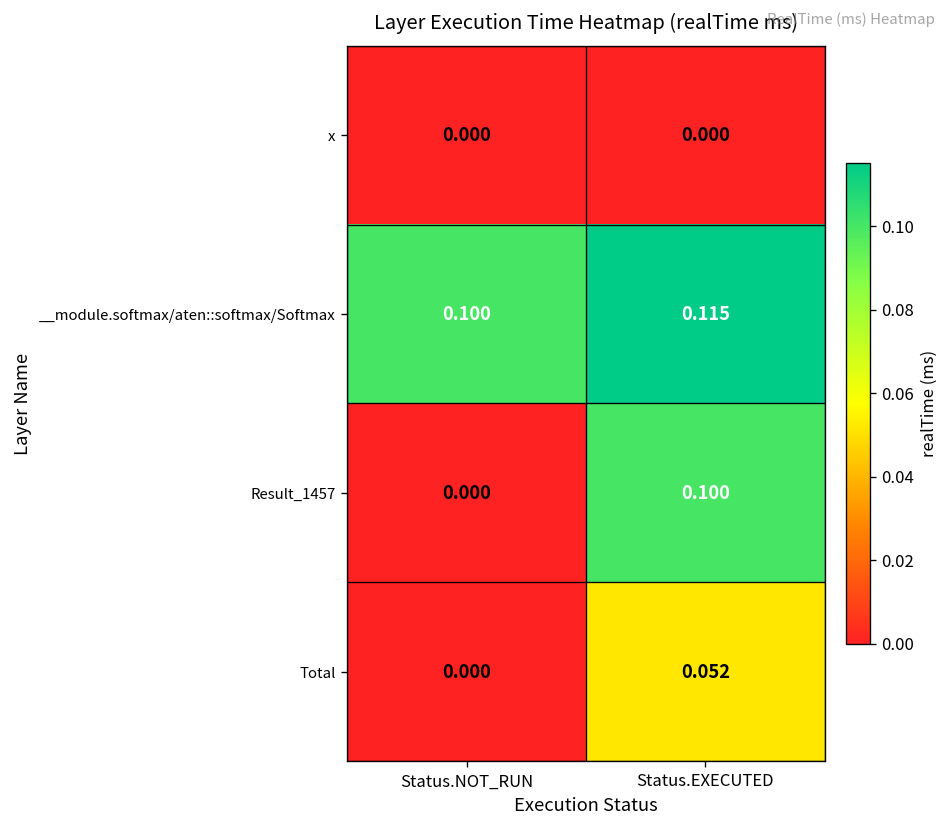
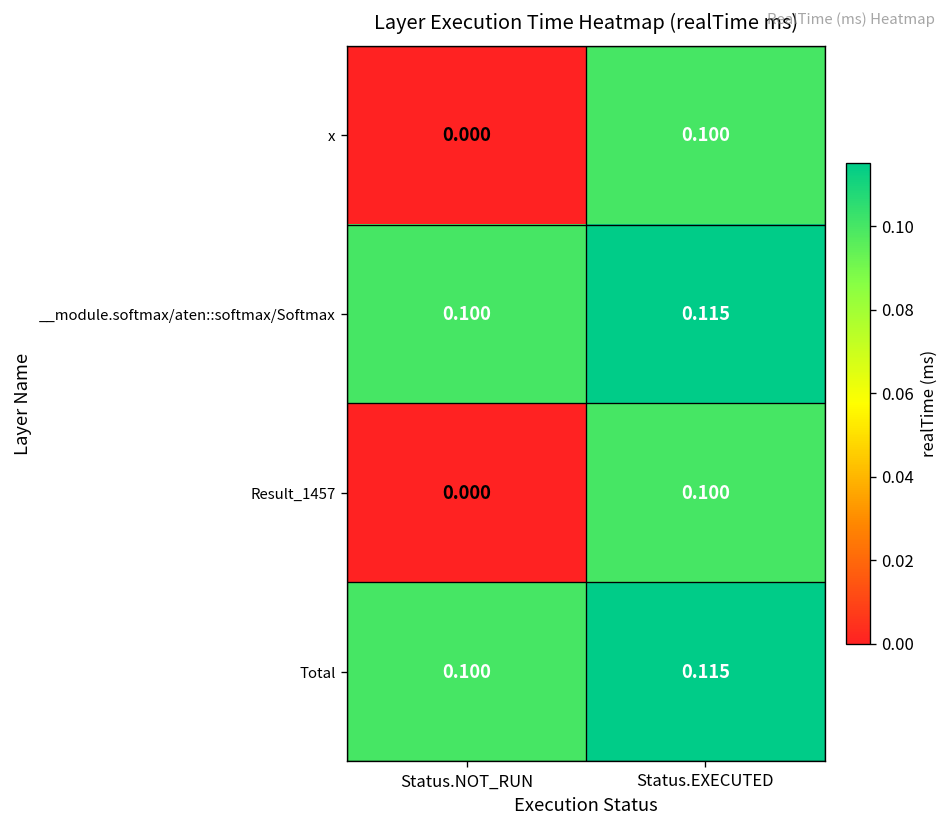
x, Status.EXECUTED: 0.000 -> 0.100
Total, Status.NOT_RUN: 0.000 -> 0.100
Total, Status.EXECUTED: 0.052 -> 0.115
